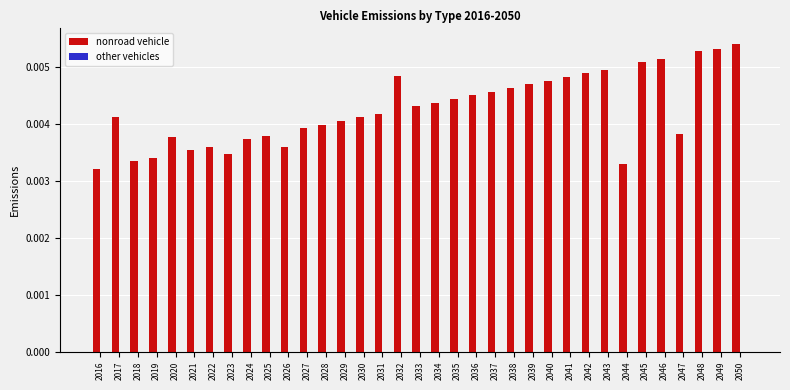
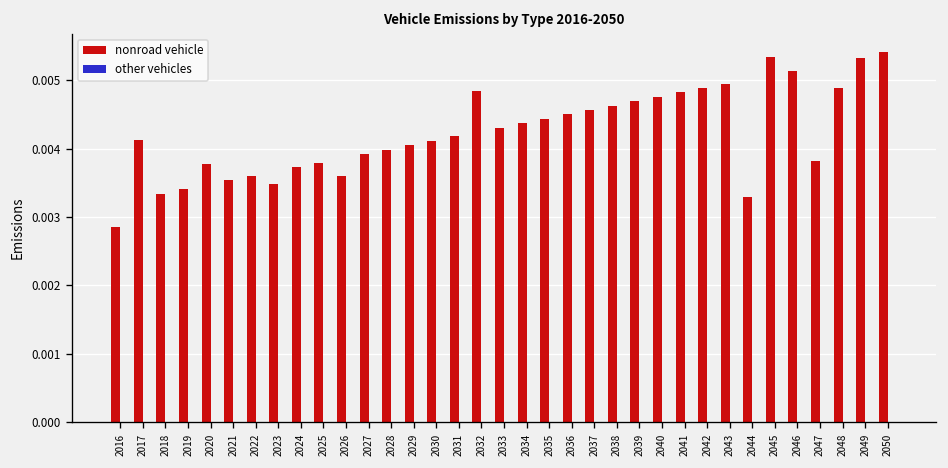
nonroad vehicle, 2016: 0.0032 -> 0.0029
nonroad vehicle, 2045: 0.0051 -> 0.0053
nonroad vehicle, 2048: 0.0053 -> 0.0049
